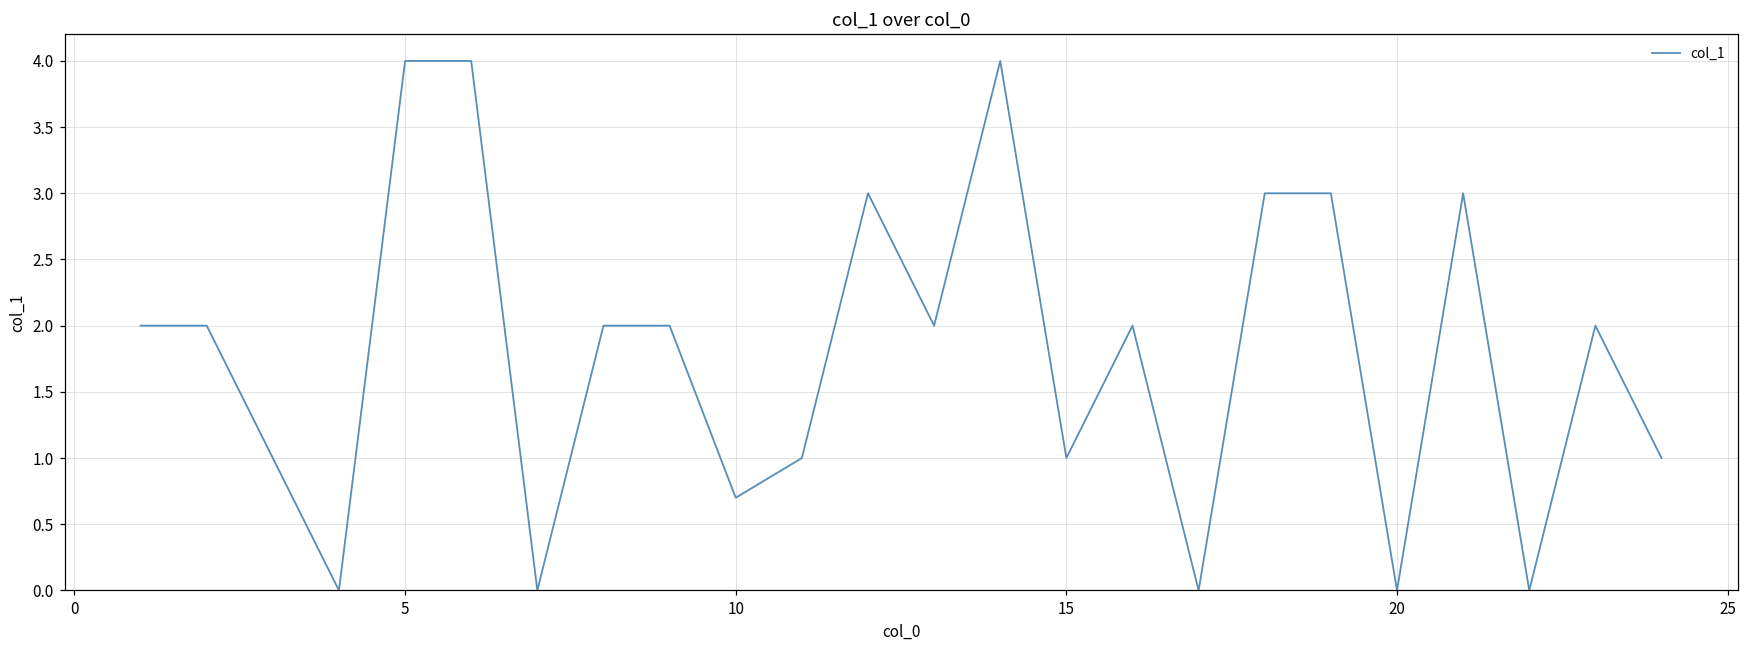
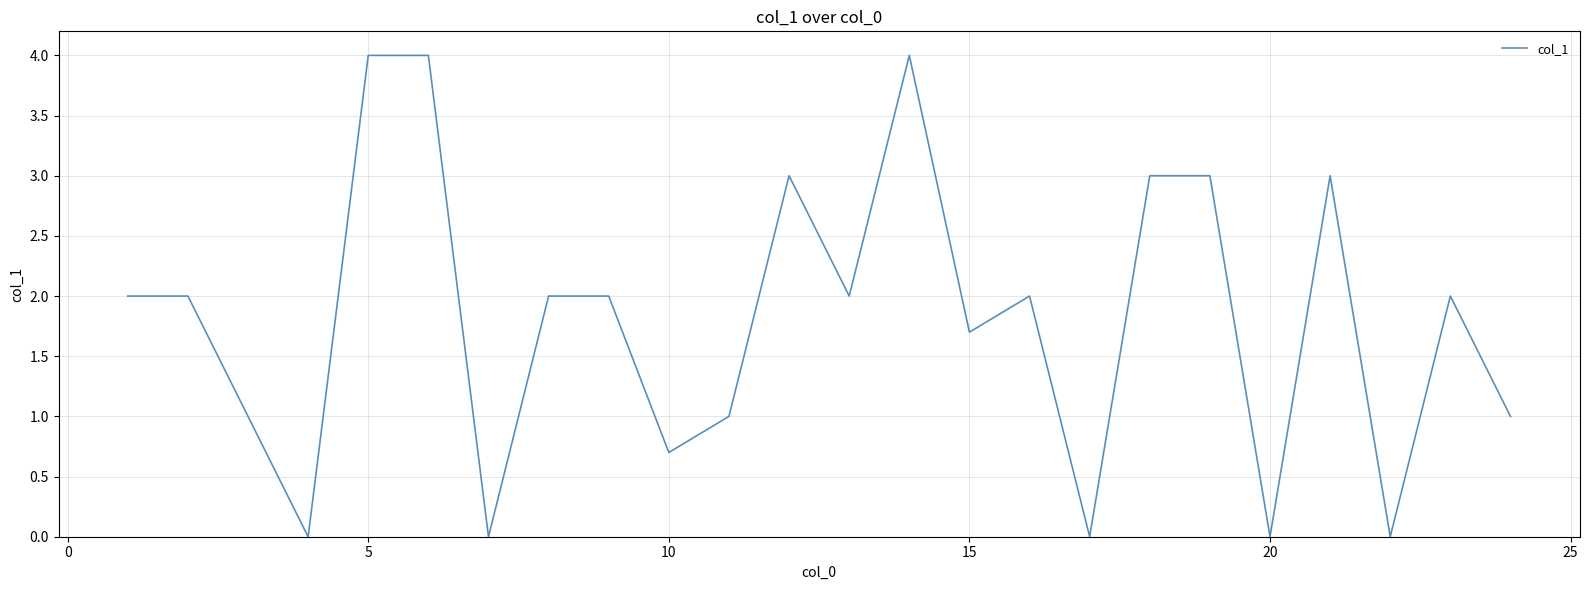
15: 1.0 -> 1.7
